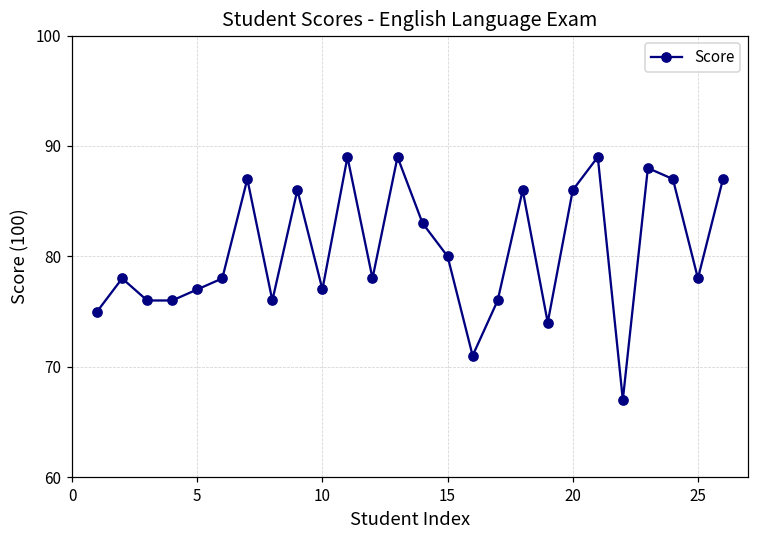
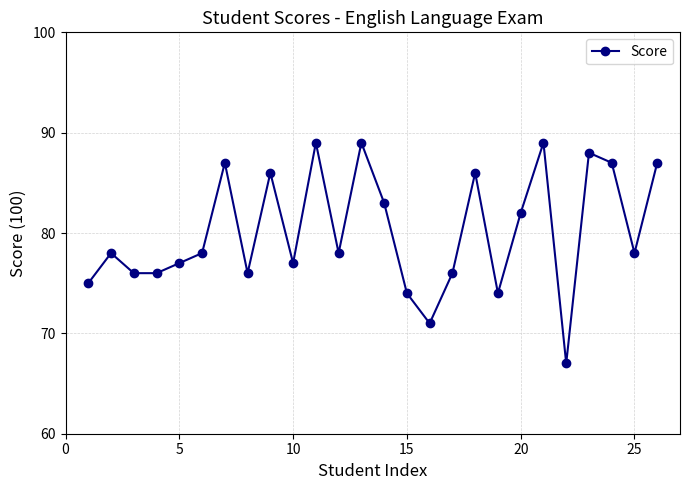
15: 80 -> 74
20: 86 -> 82
